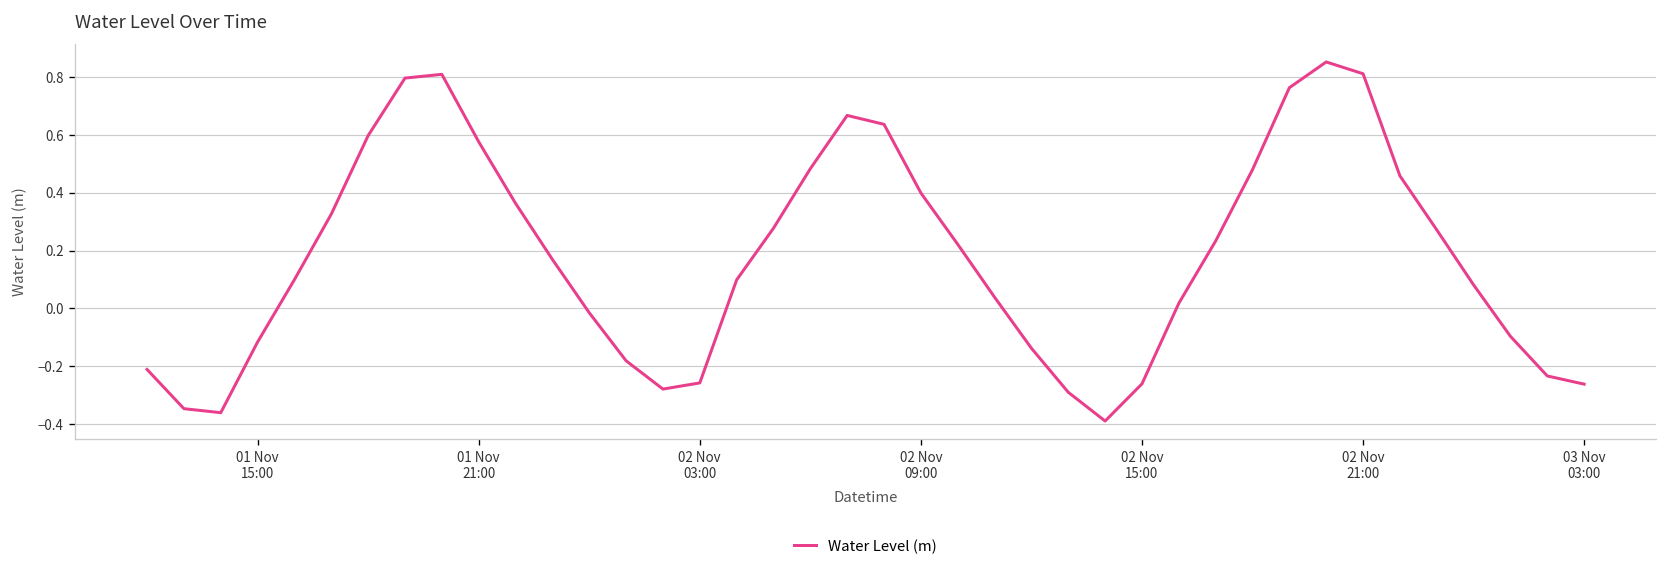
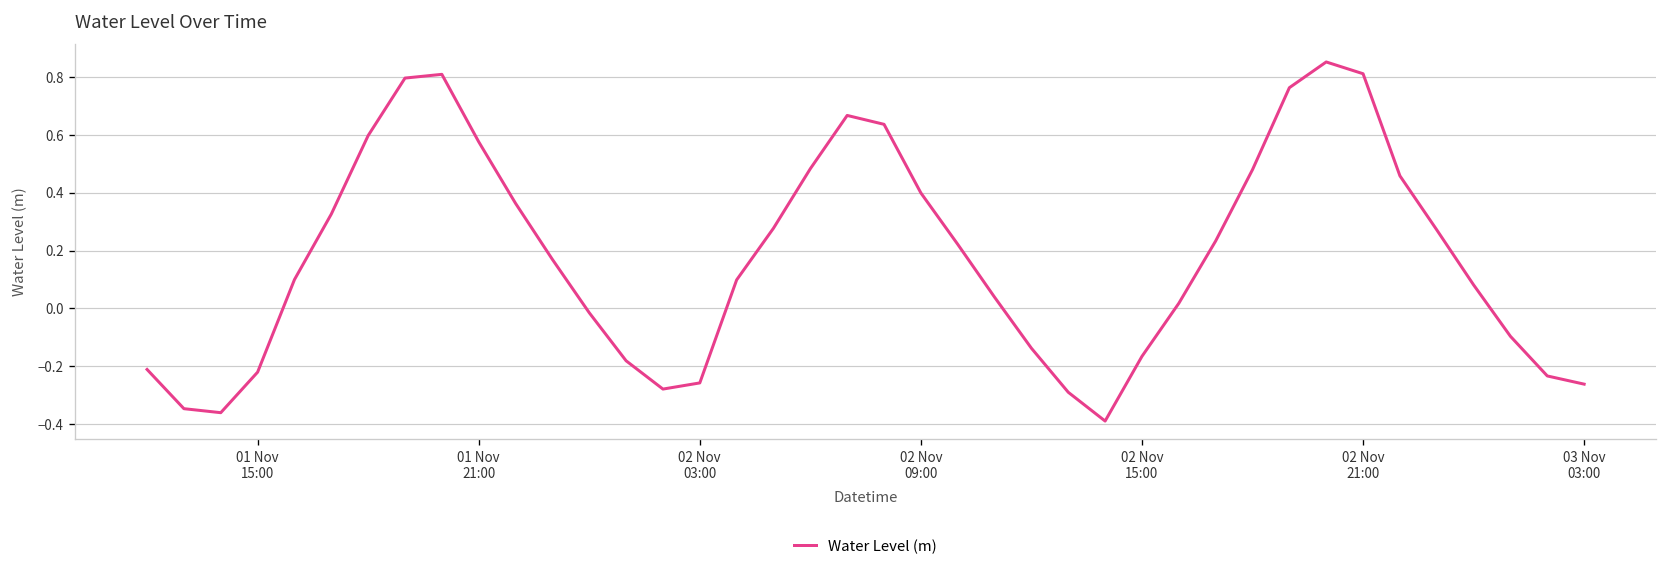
01 Nov 15:00: -0.12 -> -0.22
02 Nov 15:00: -0.26 -> -0.17
